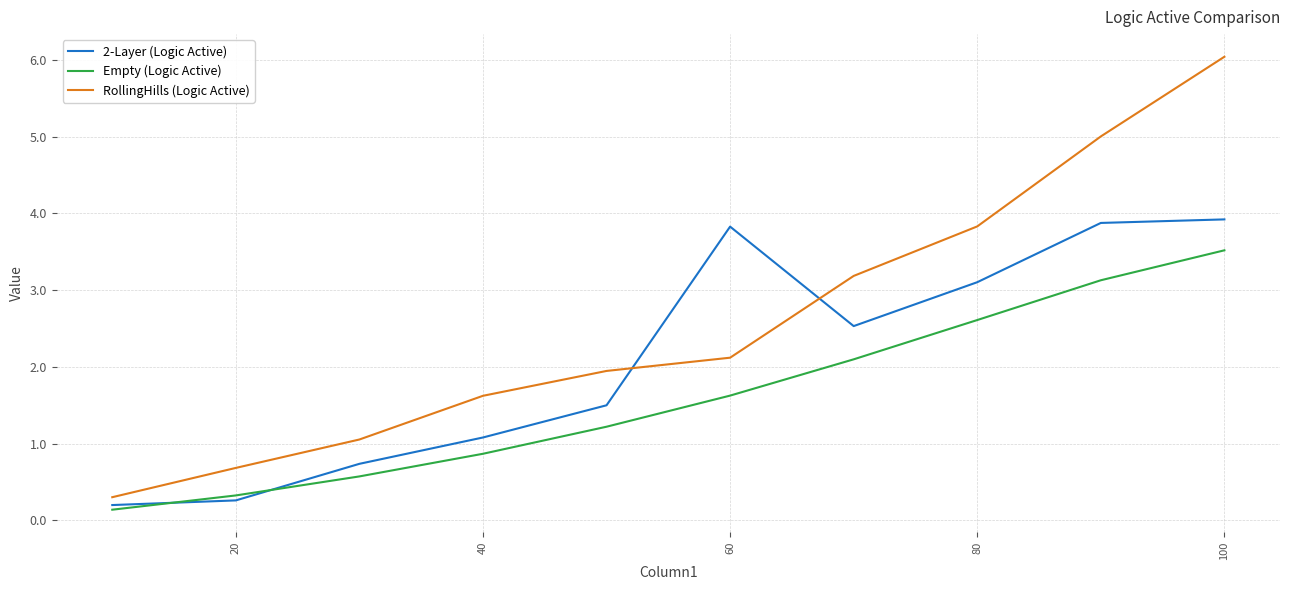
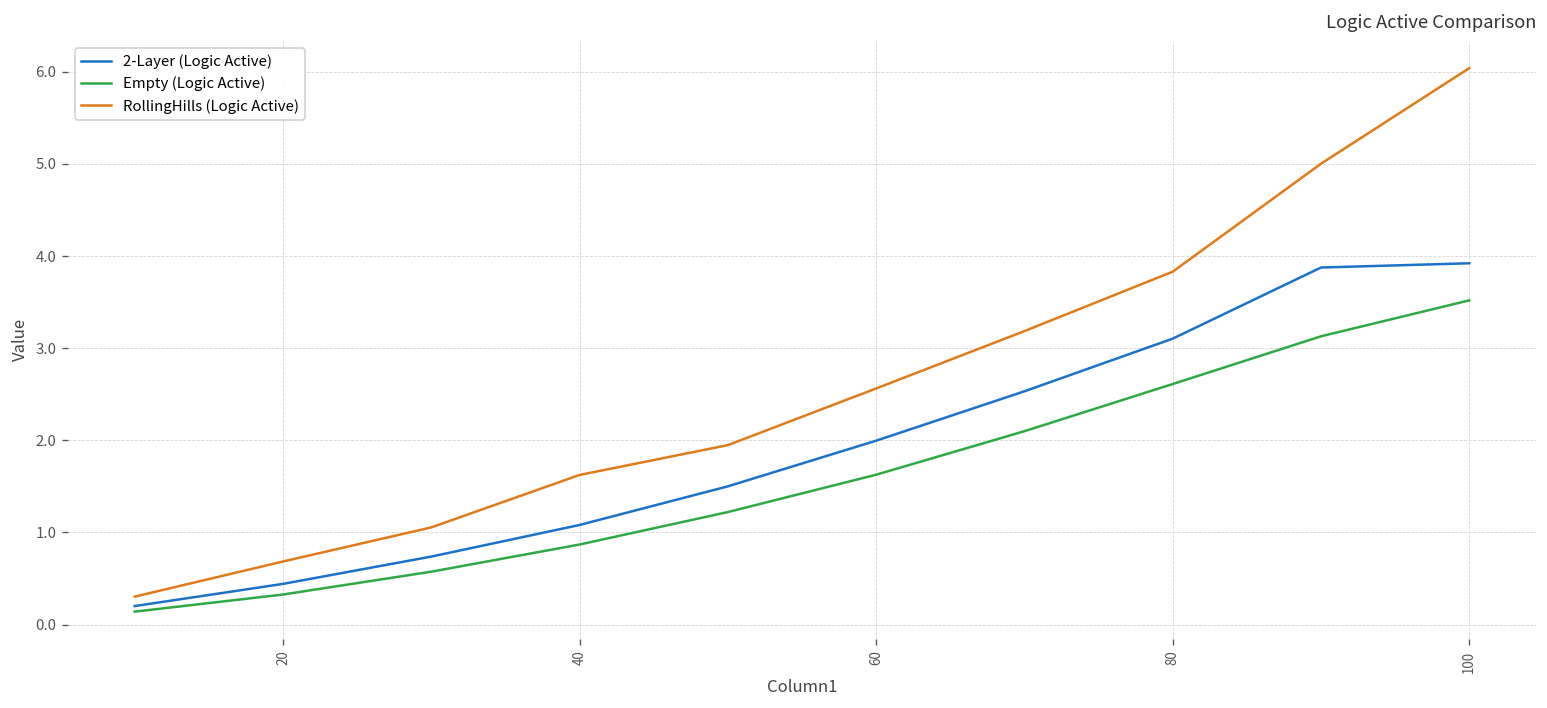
2-Layer (Logic Active), 20: 0.3 -> 0.4
2-Layer (Logic Active), 60: 3.8 -> 2.0
RollingHills (Logic Active), 60: 2.1 -> 2.6
